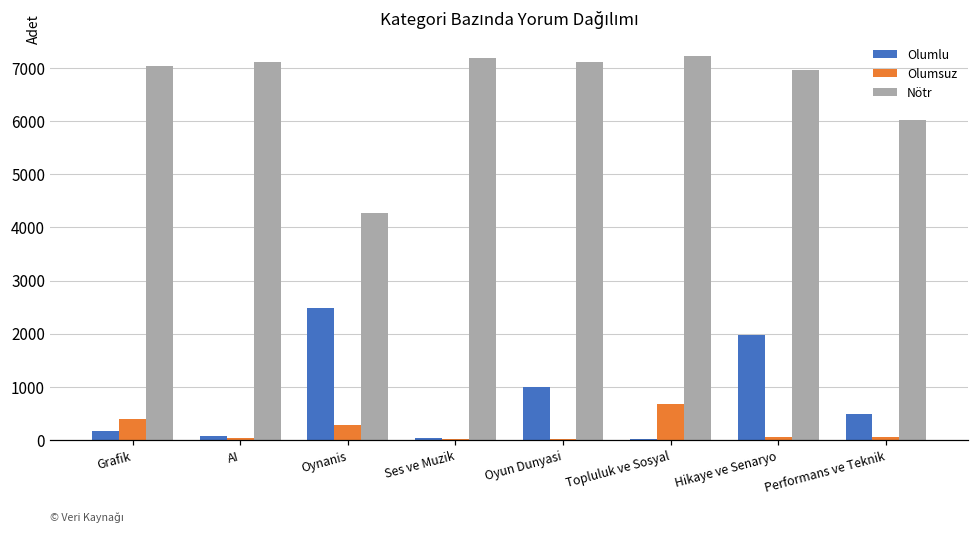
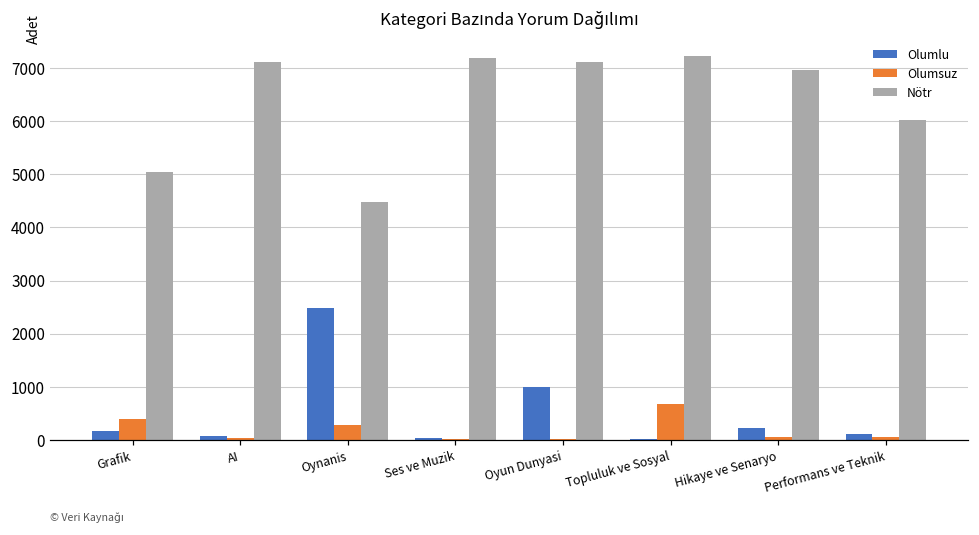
Nötr, Grafik: 7000 -> 5000
Nötr, Oynanis: 4300 -> 4500
Olumlu, Hikaye ve Senaryo: 2000 -> 200
Olumlu, Performans ve Teknik: 500 -> 100
